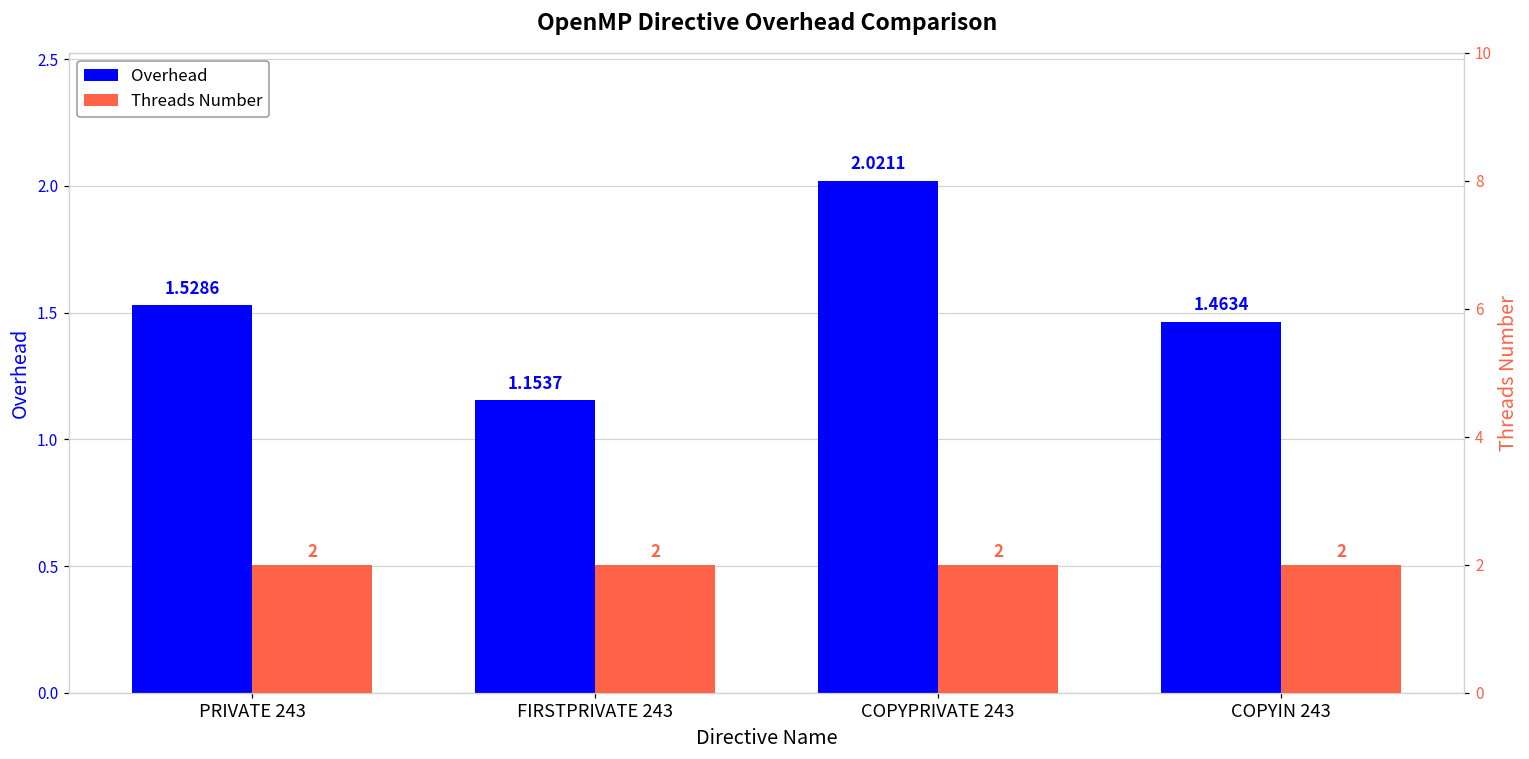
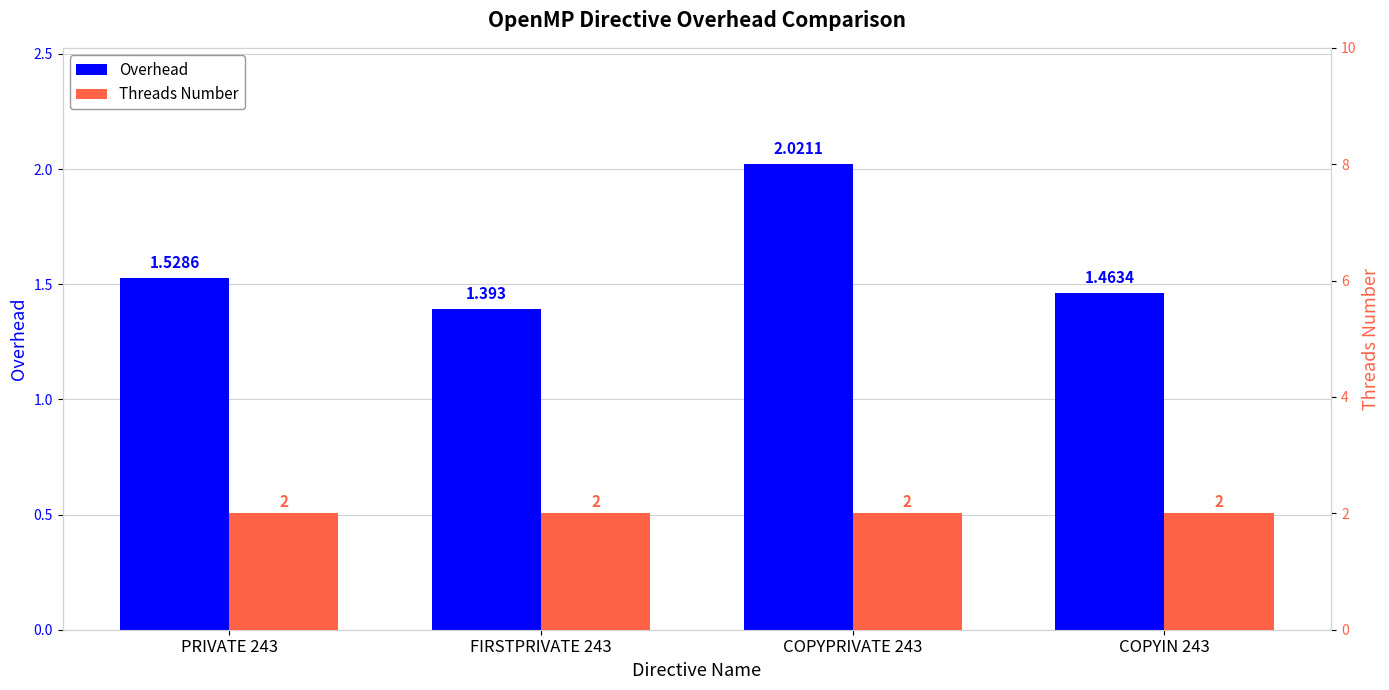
Overhead, FIRSTPRIVATE 243: 1.1537 -> 1.393
